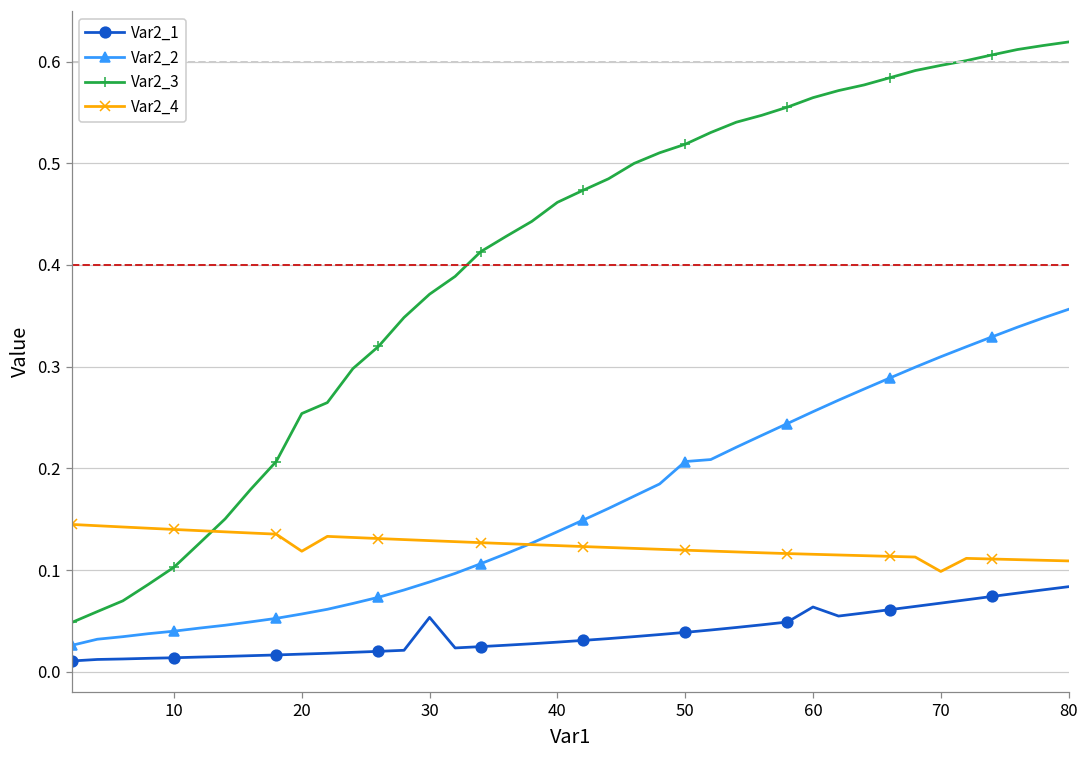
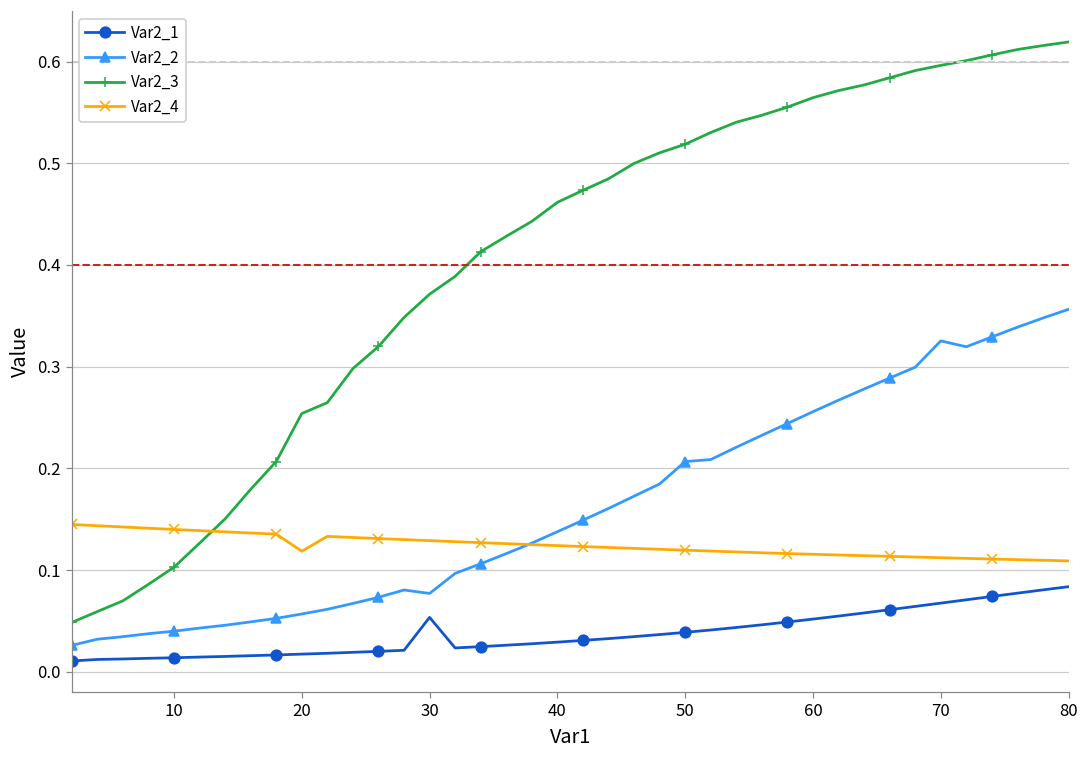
Var2_2, 30: 0.09 -> 0.08
Var2_1, 60: 0.06 -> 0.05
Var2_2, 70: 0.31 -> 0.33
Var2_4, 70: 0.10 -> 0.11
